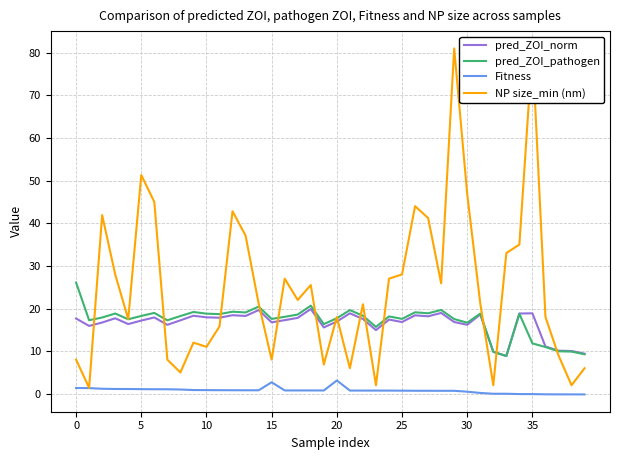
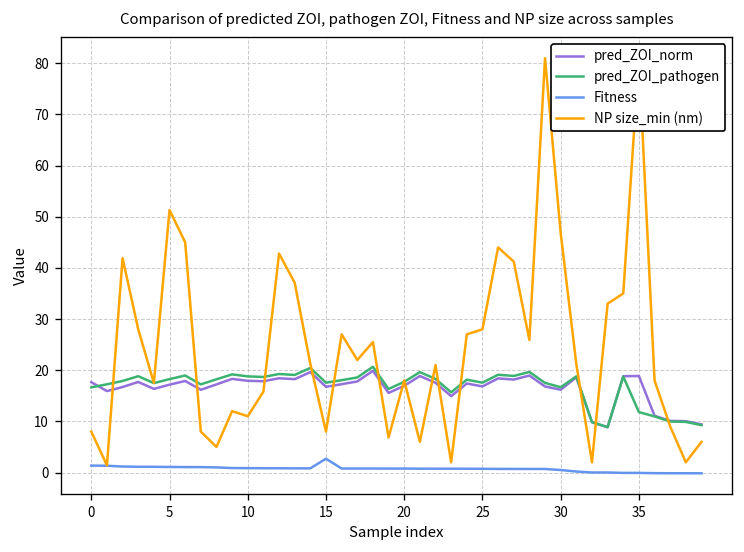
pred_ZOI_pathogen, 0: 26 -> 17
Fitness, 20: 3 -> 1
